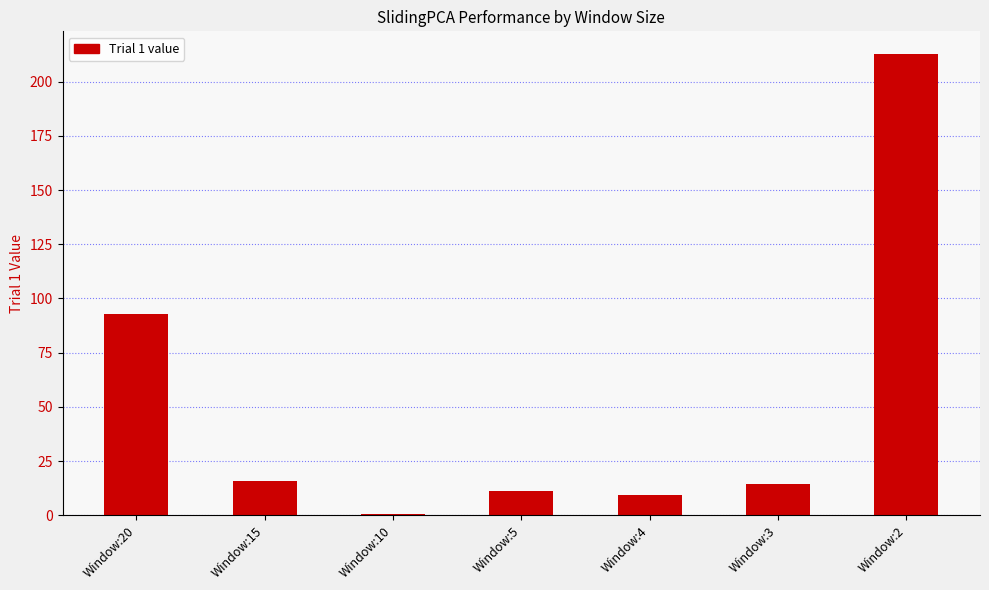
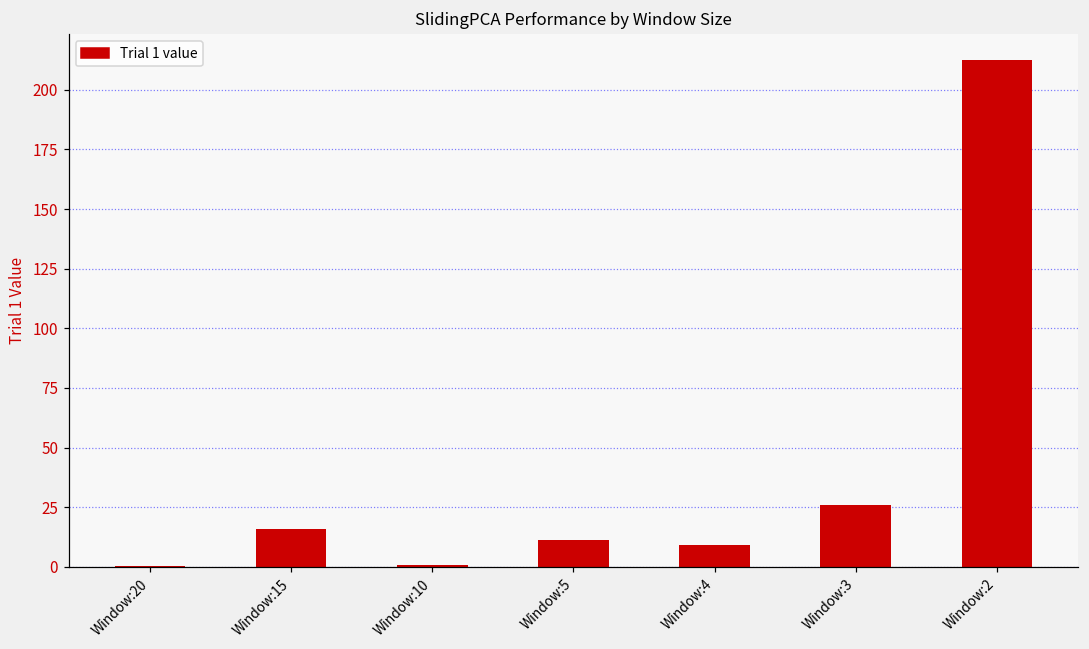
Window:20: 93 -> 0
Window:3: 14 -> 26
